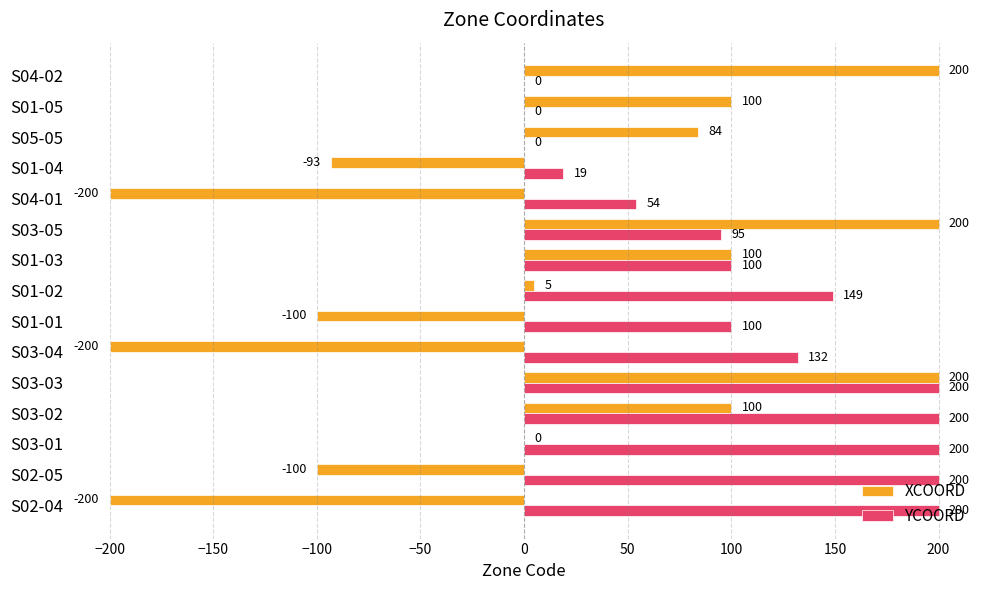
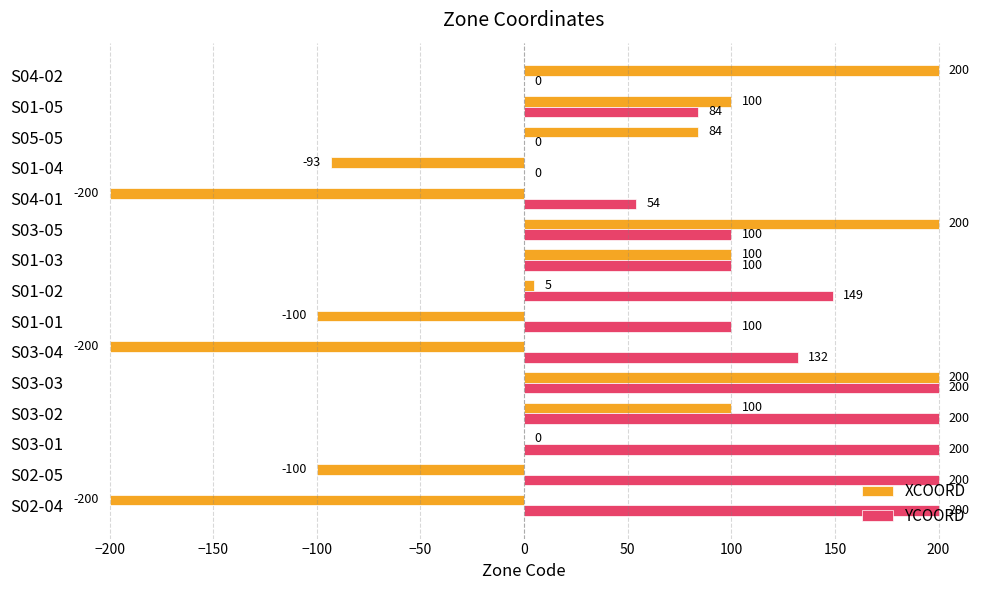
YCOORD, S01-05: 0 -> 84
YCOORD, S01-04: 19 -> 0
YCOORD, S03-05: 95 -> 100
